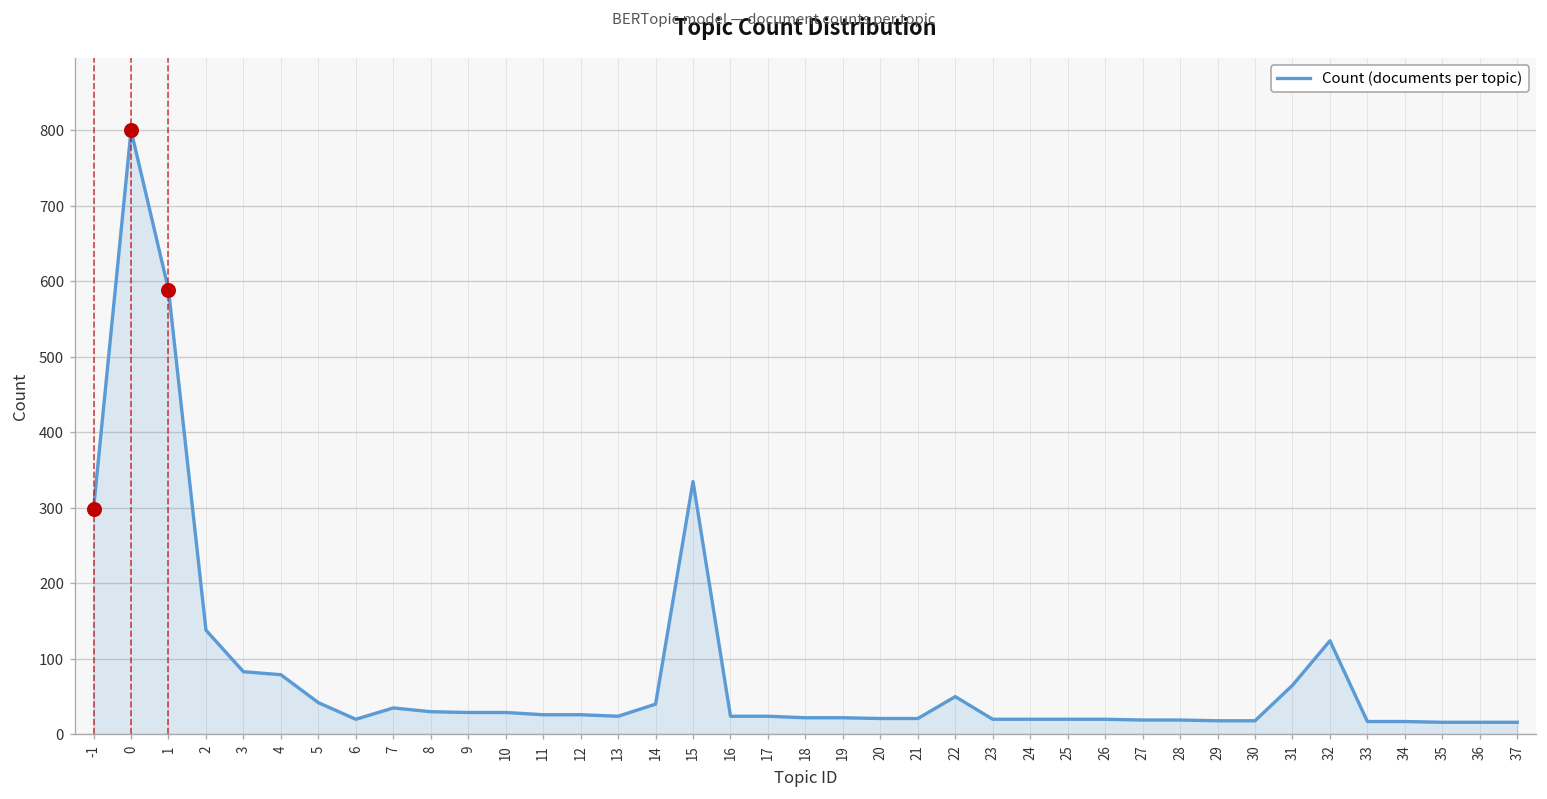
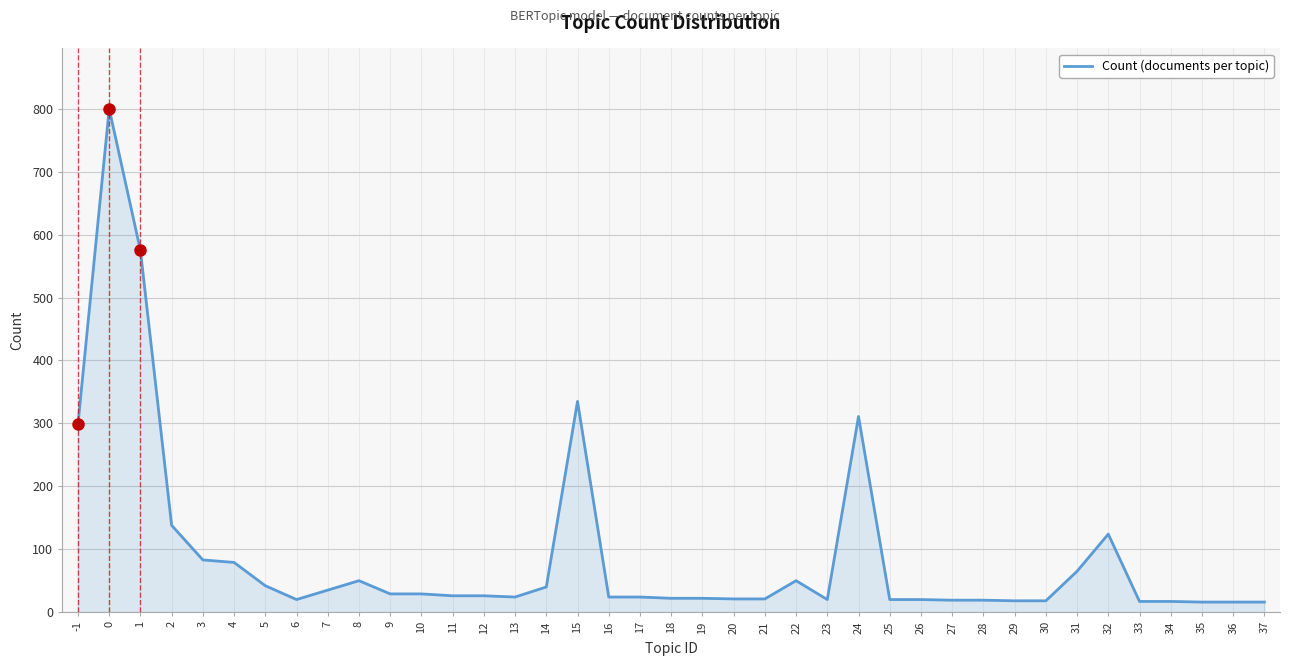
Count (documents per topic), 1: 590 -> 580
Count (documents per topic), 8: 30 -> 50
Count (documents per topic), 24: 20 -> 310
